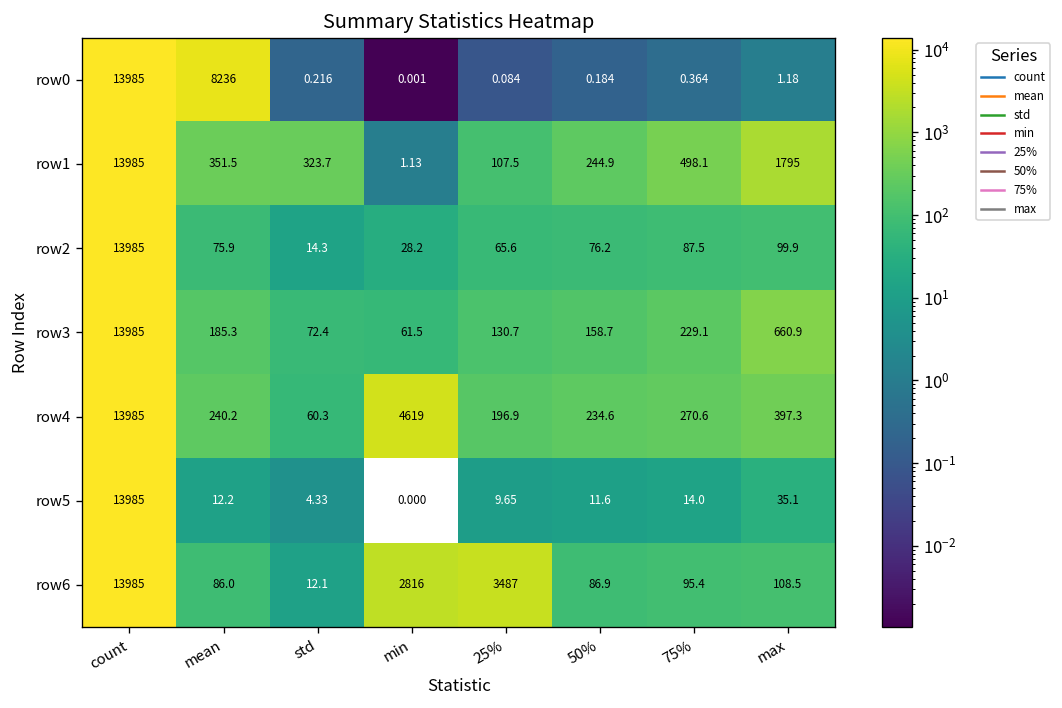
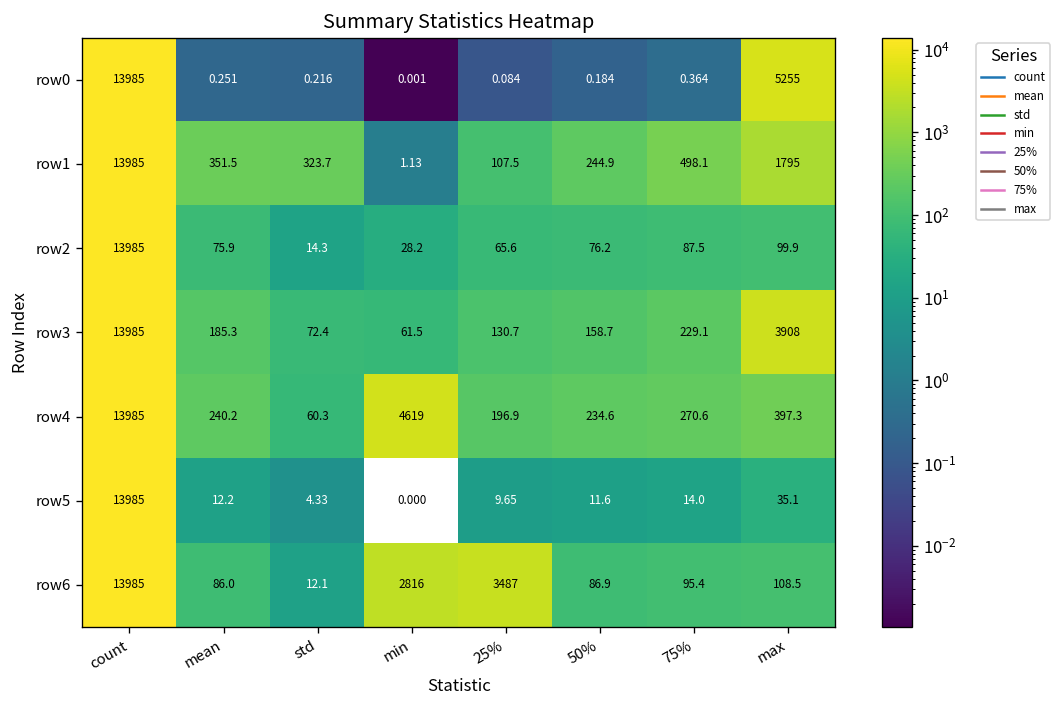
row0, mean: 8236 -> 0.251
row0, max: 1.18 -> 5255
row3, max: 660.9 -> 3908
